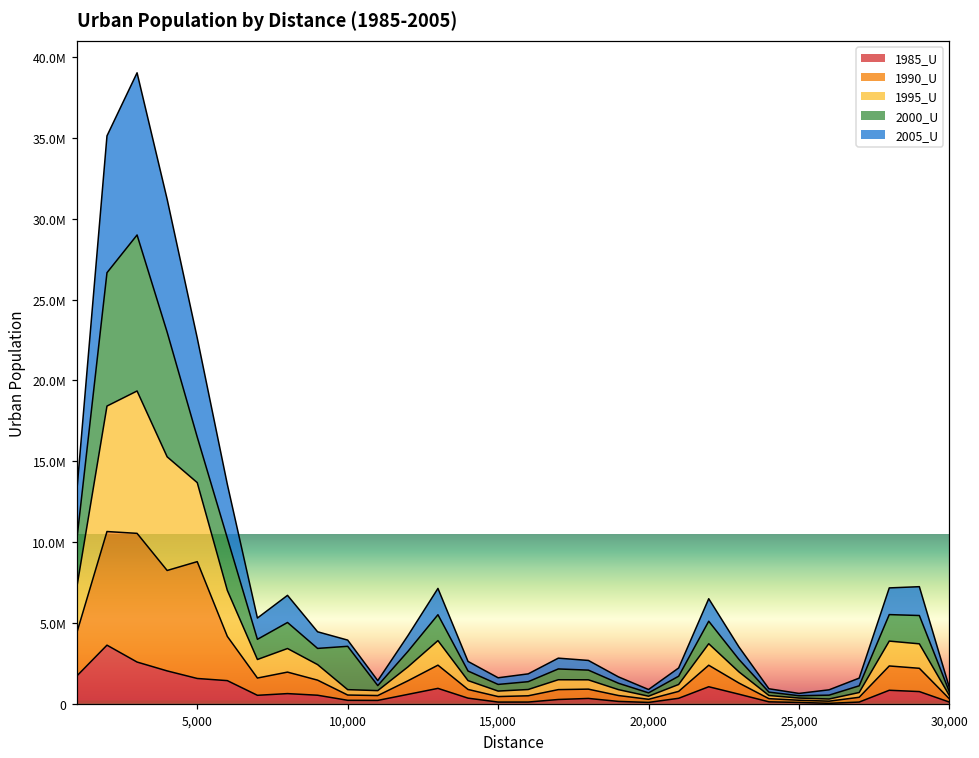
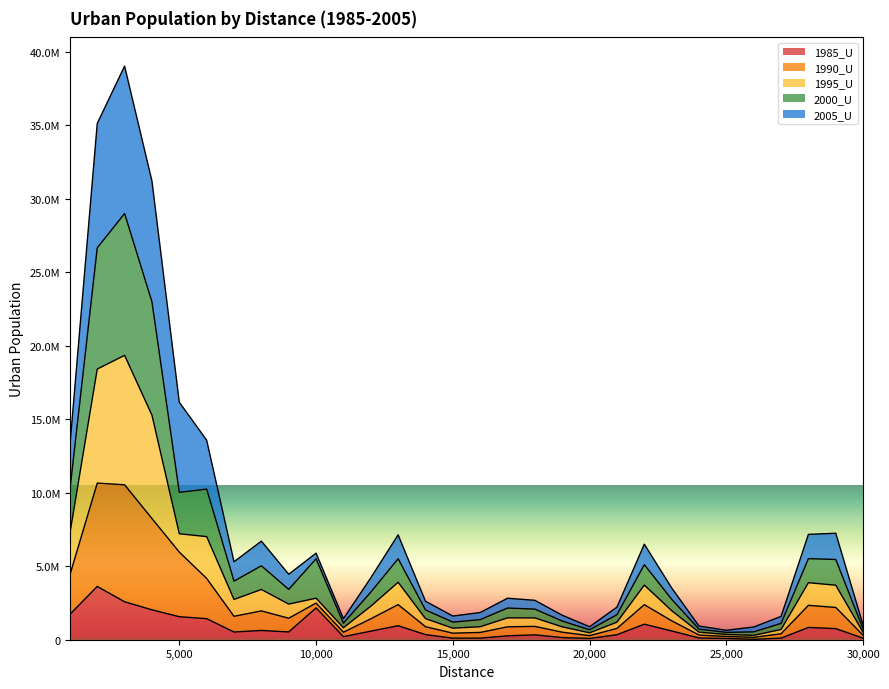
1990_U, 5,000: 7200000 -> 4400000
1995_U, 5,000: 4900000 -> 1200000
1985_U, 10,000: 200000 -> 2200000
